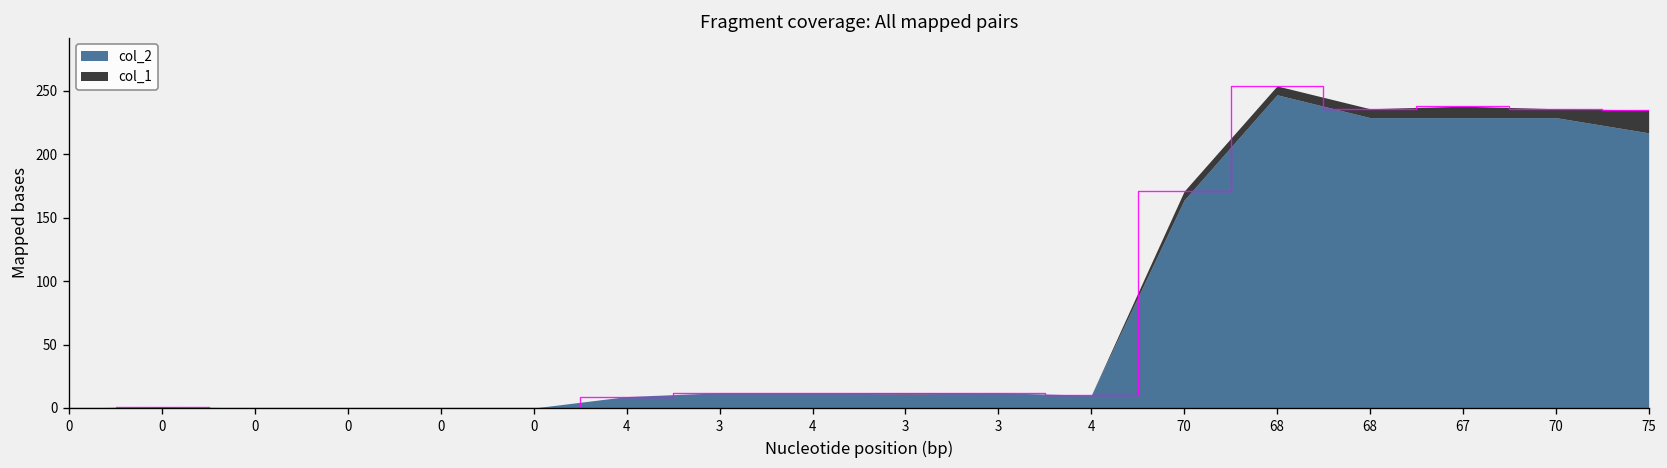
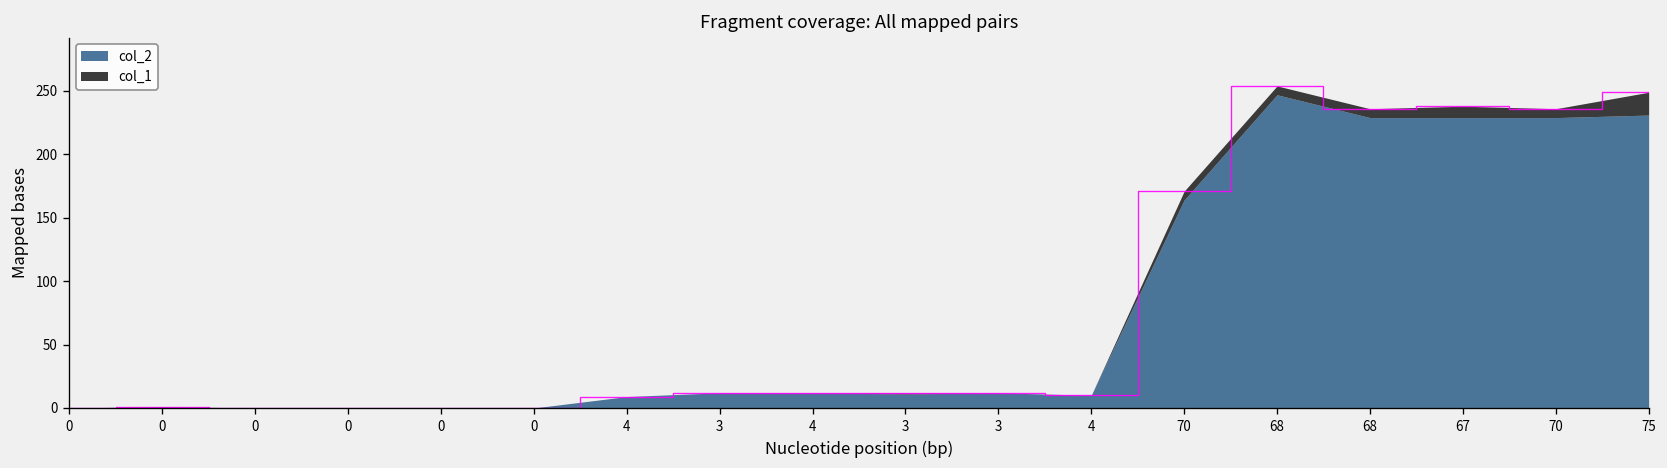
col_2, 75: 217 -> 231
